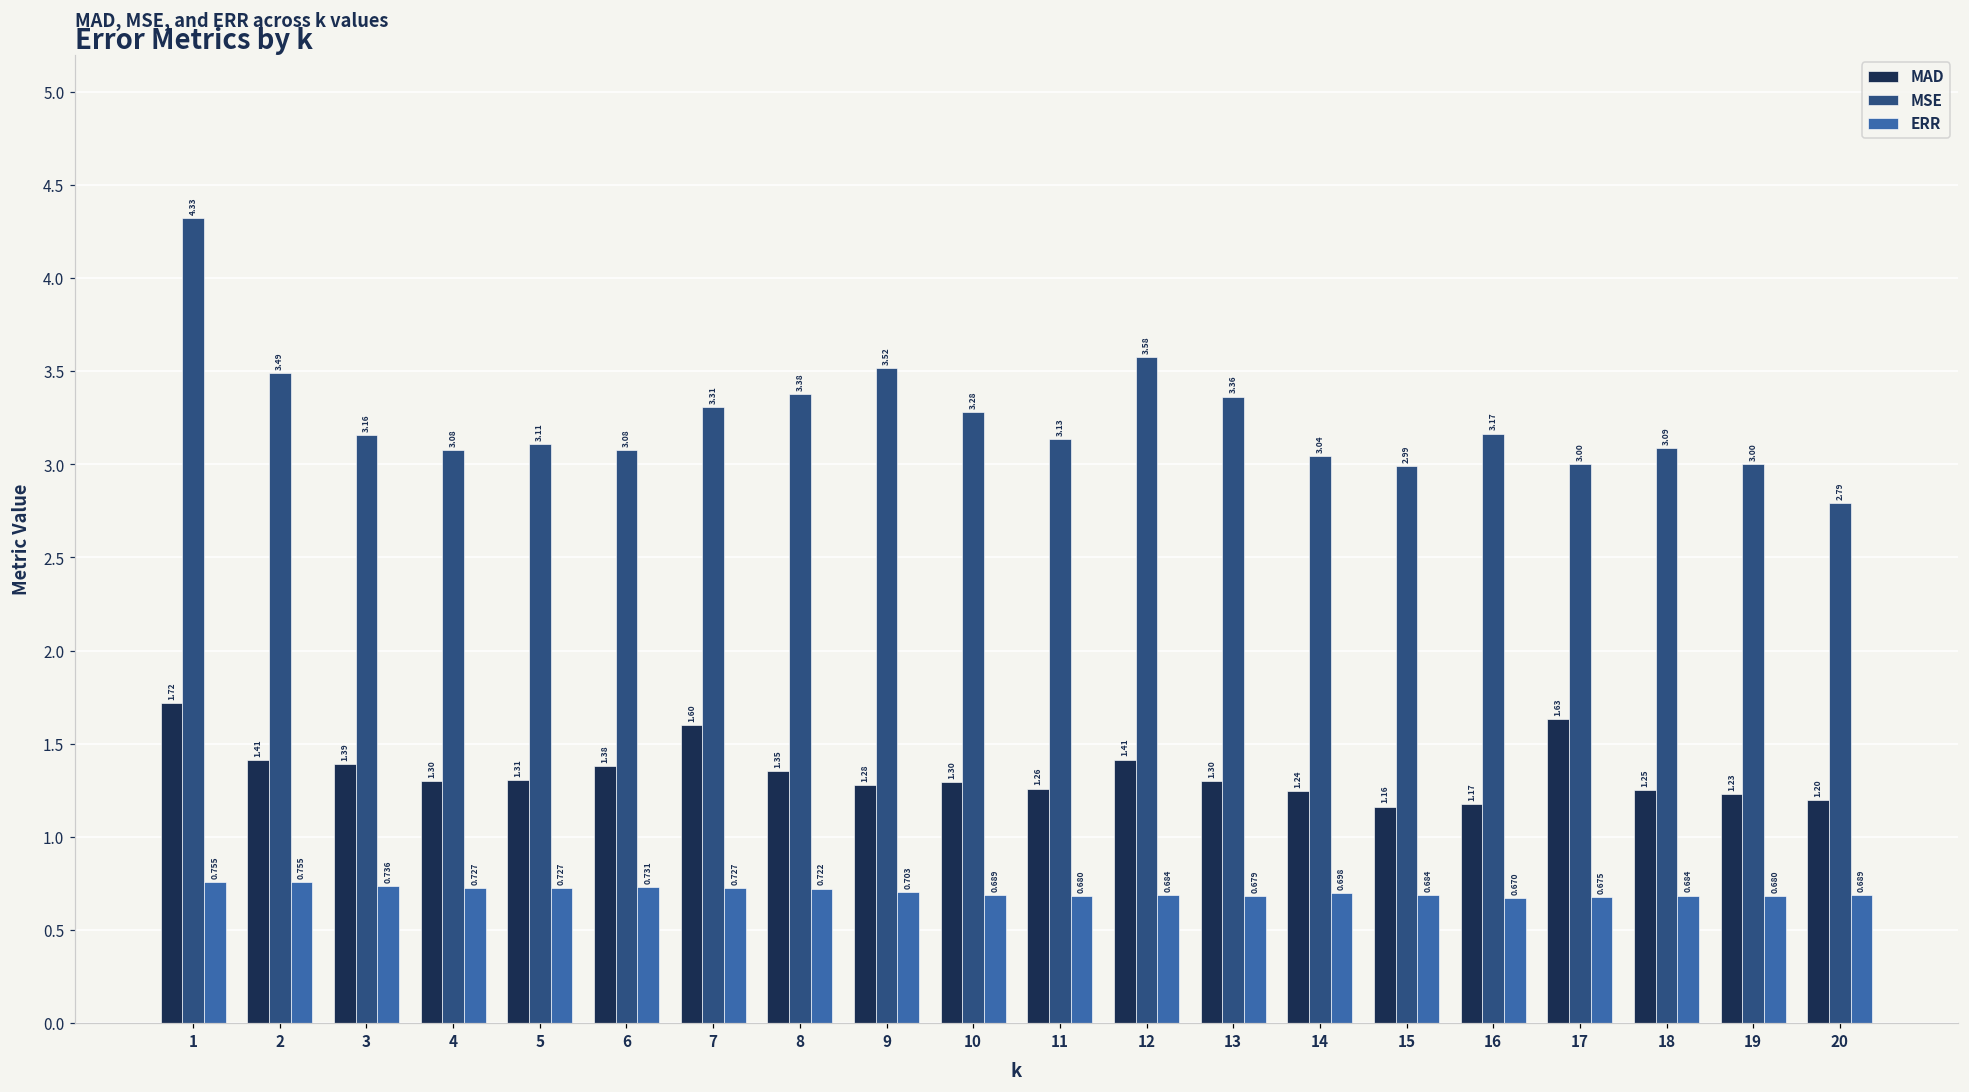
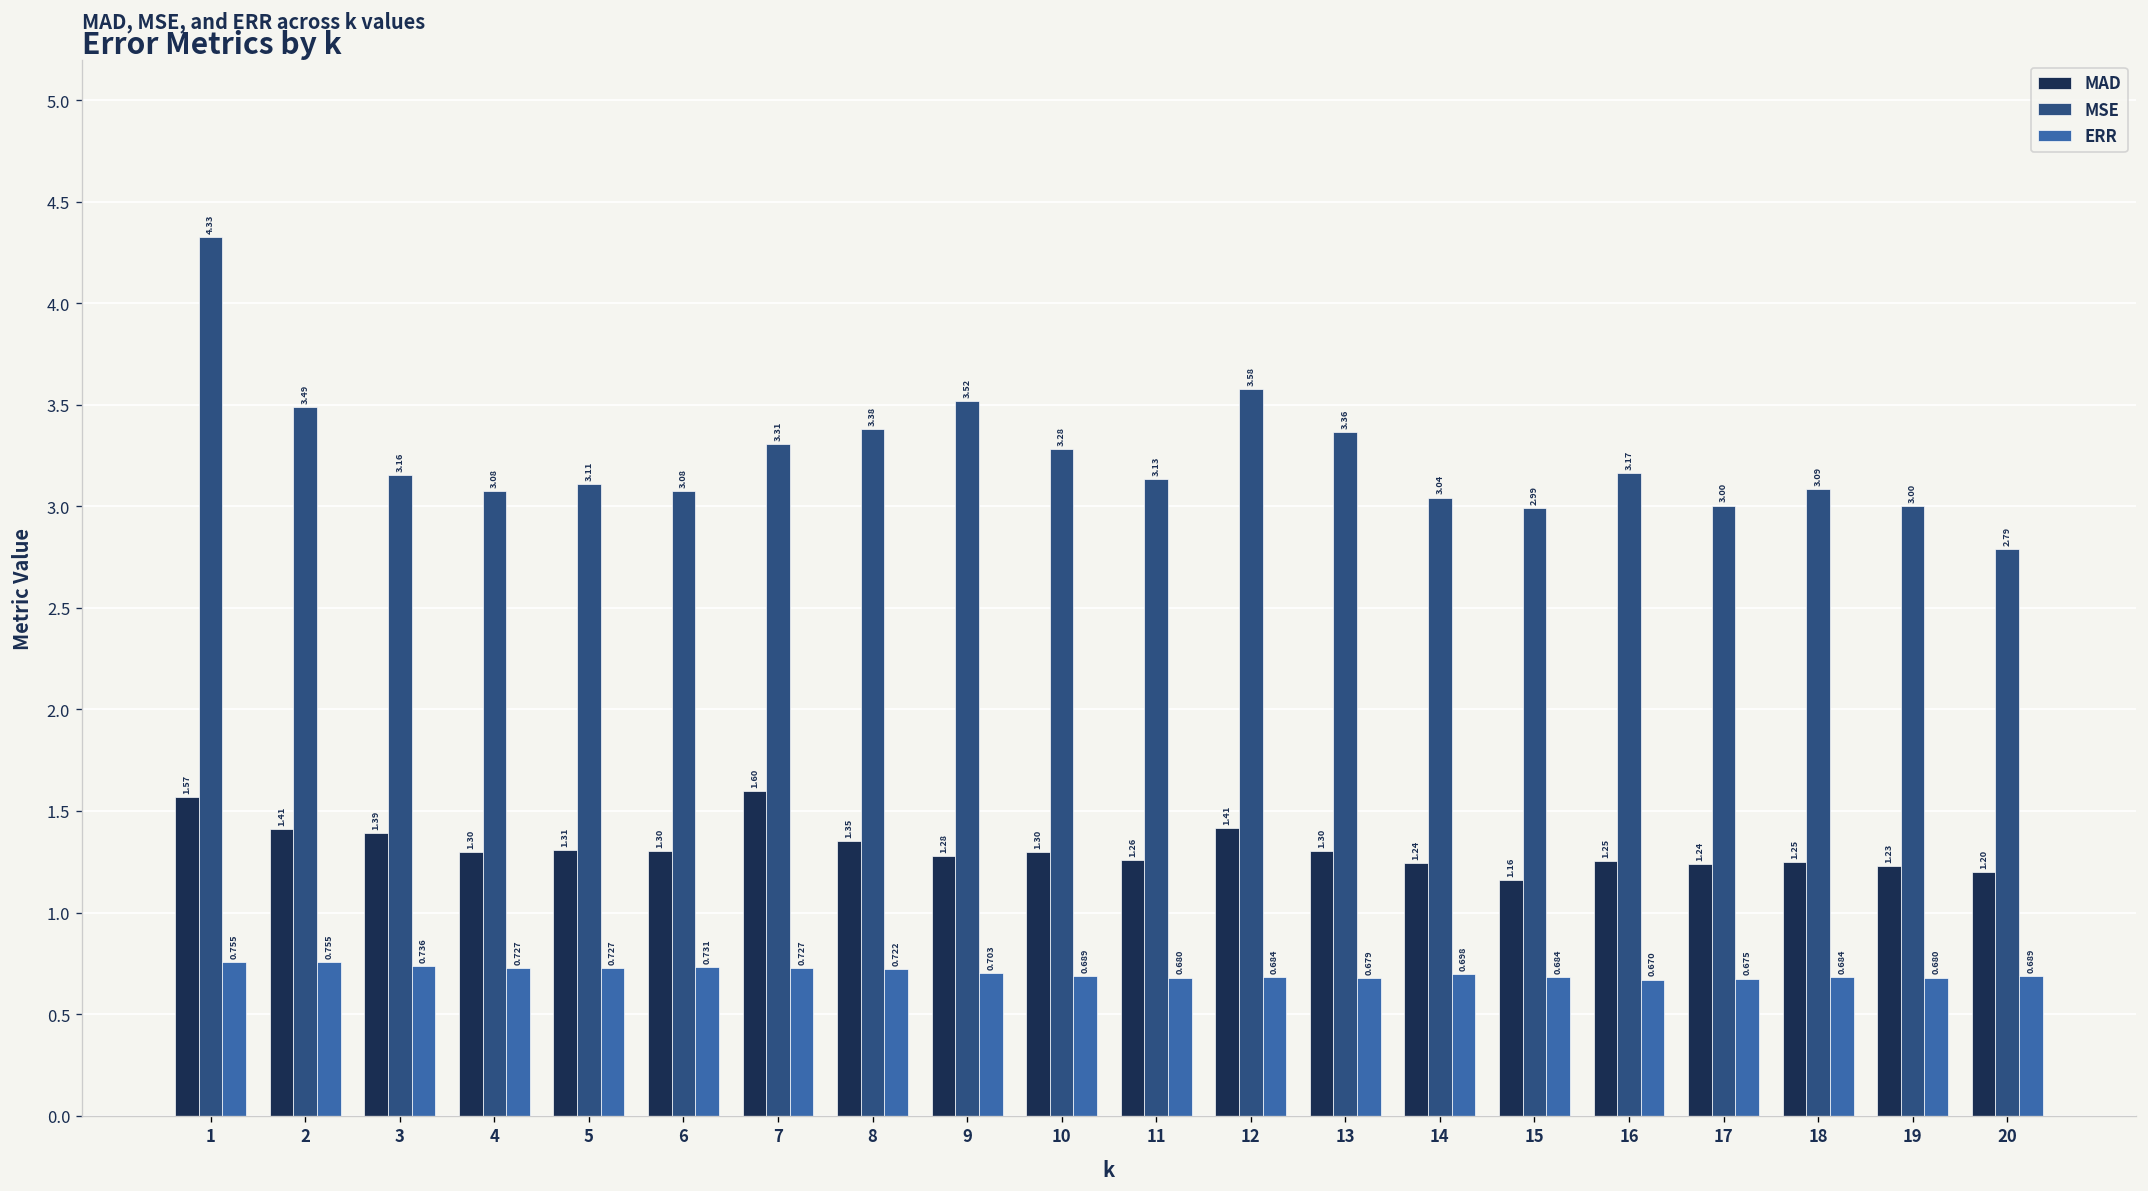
MAD, 1: 1.72 -> 1.57
MAD, 6: 1.38 -> 1.30
MAD, 16: 1.17 -> 1.25
MAD, 17: 1.63 -> 1.24
